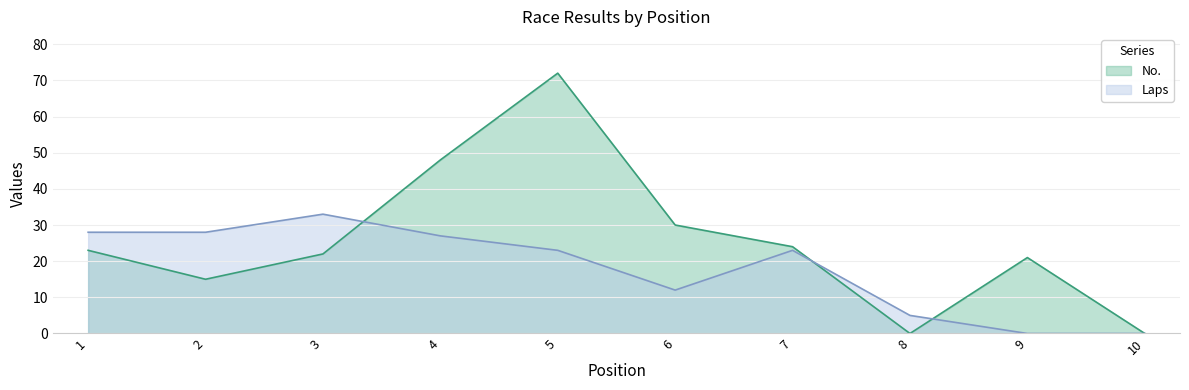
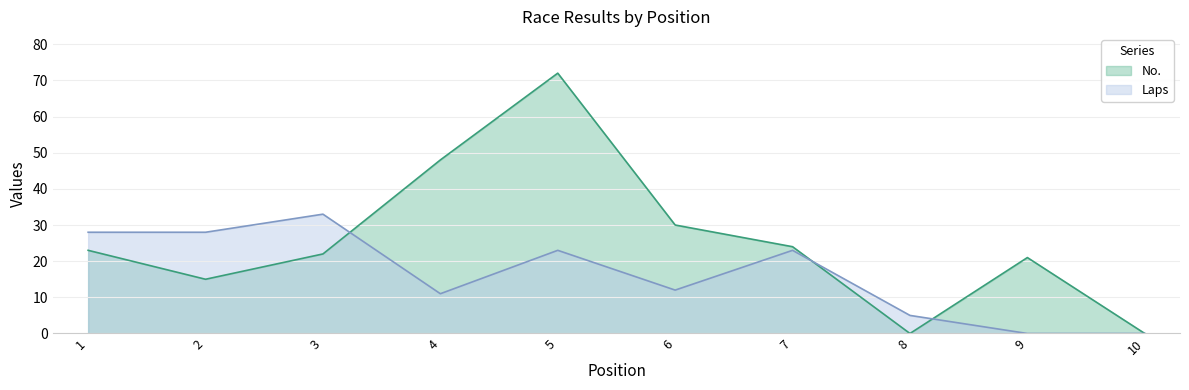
Laps, 4: 27 -> 11
